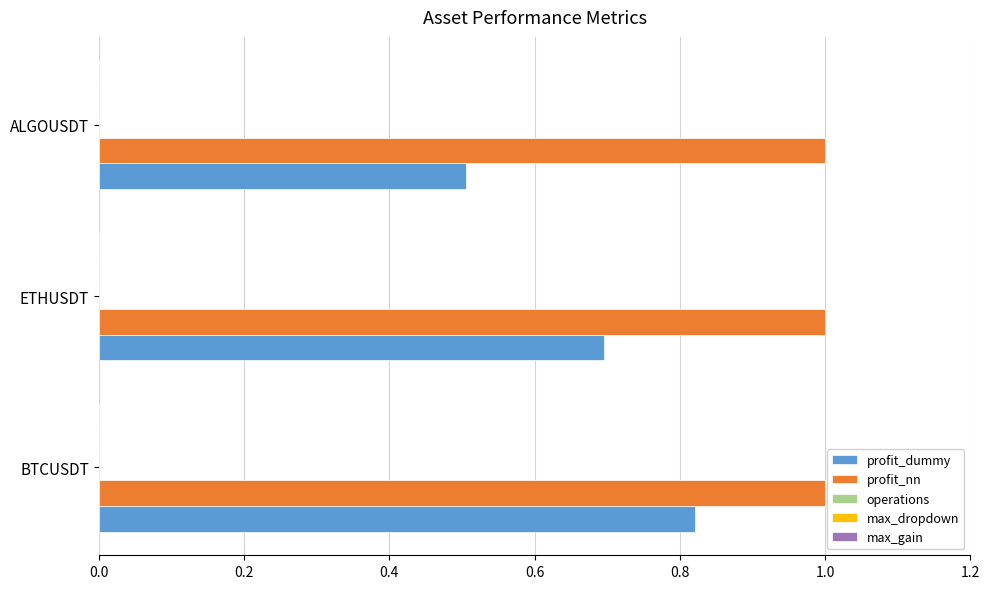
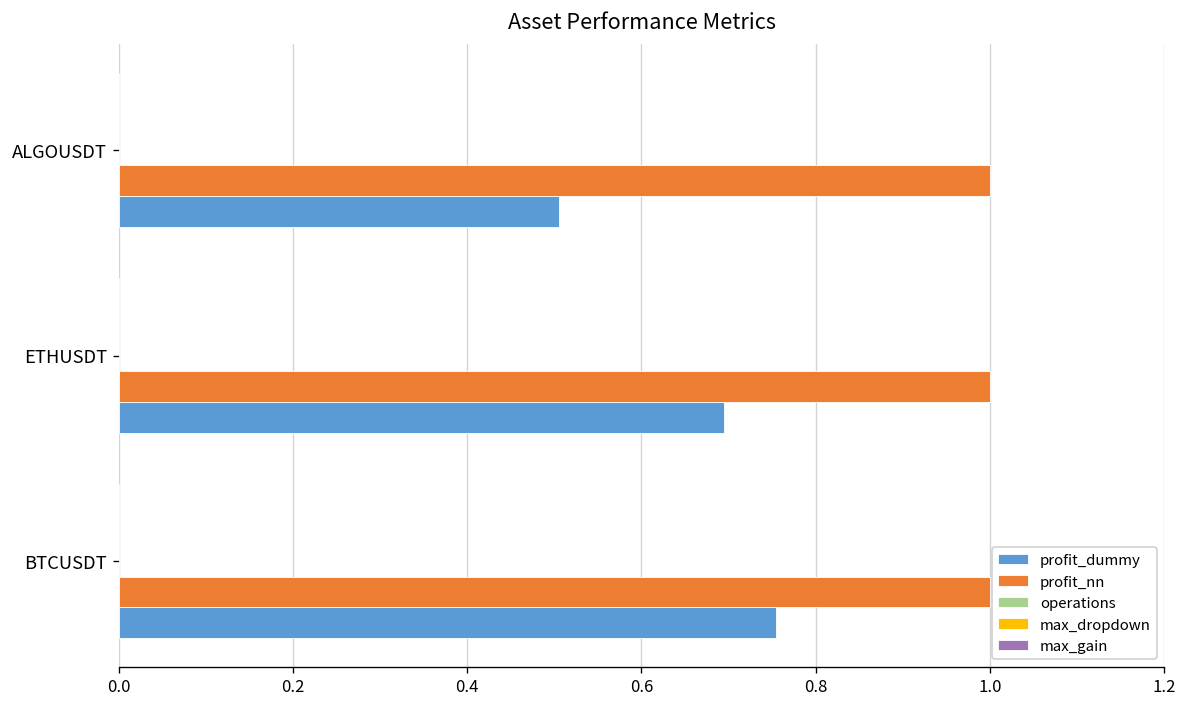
profit_dummy, BTCUSDT: 0.82 -> 0.75
